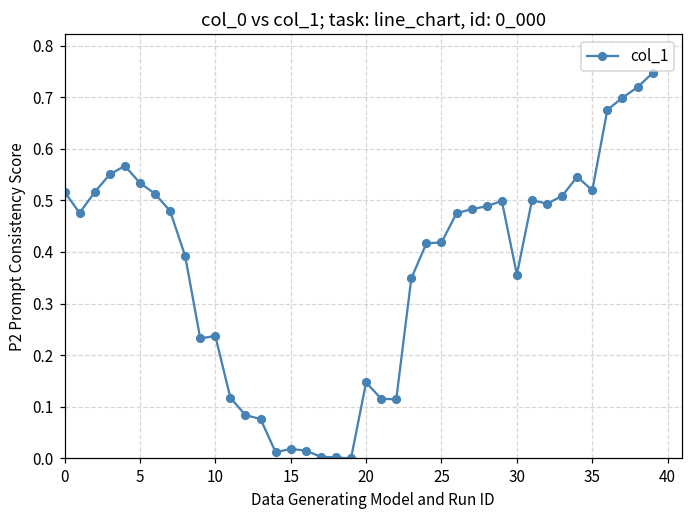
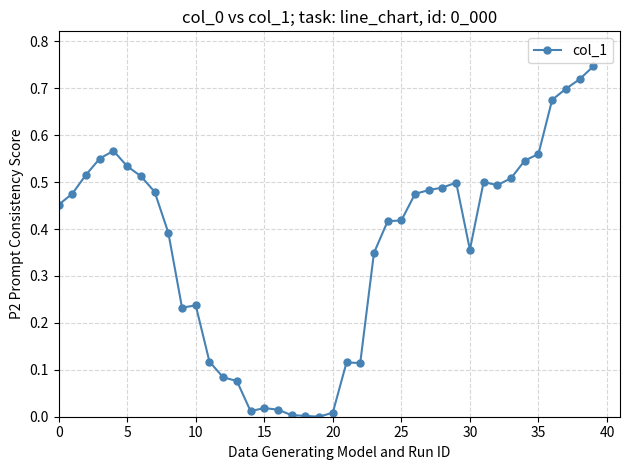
0: 0.52 -> 0.45
20: 0.15 -> 0.01
35: 0.52 -> 0.56
